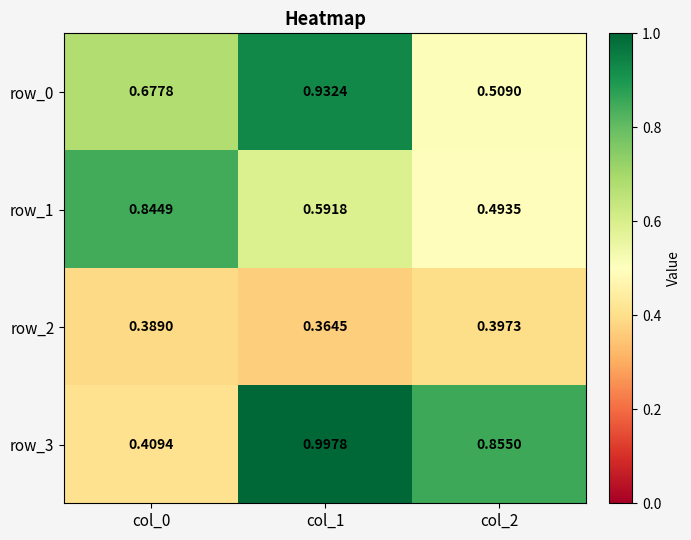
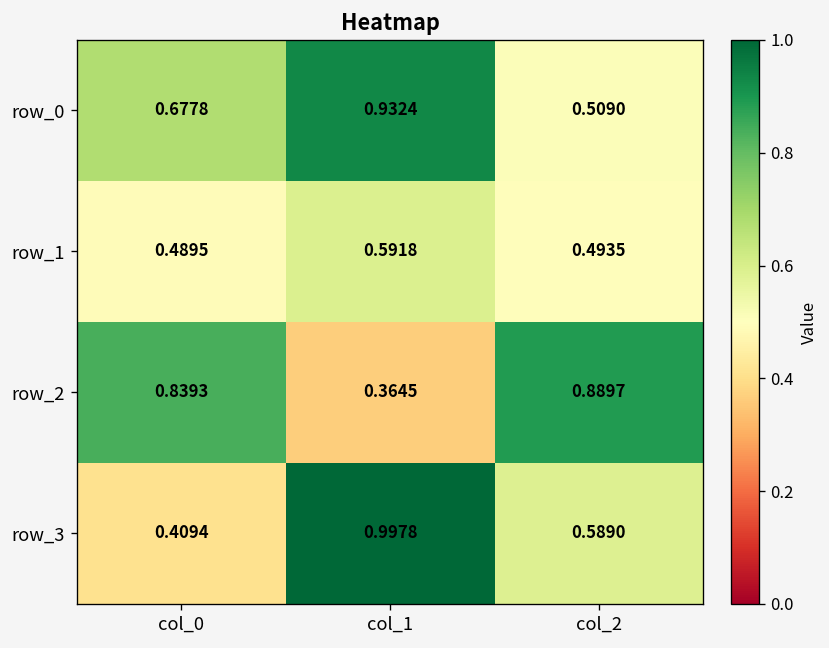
row_1, col_0: 0.8449 -> 0.4895
row_2, col_0: 0.3890 -> 0.8393
row_2, col_2: 0.3973 -> 0.8897
row_3, col_2: 0.8550 -> 0.5890
